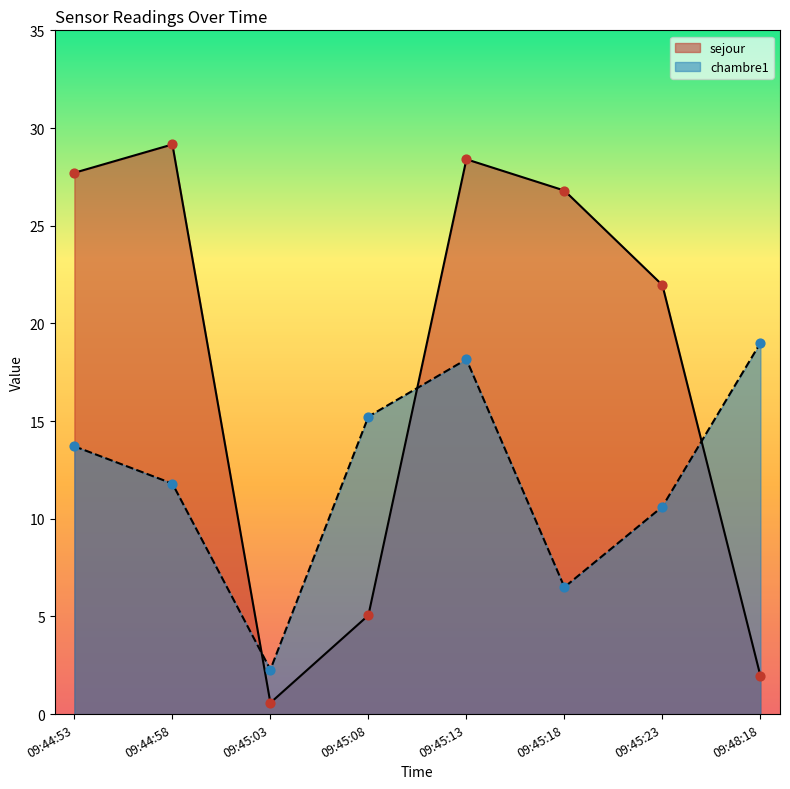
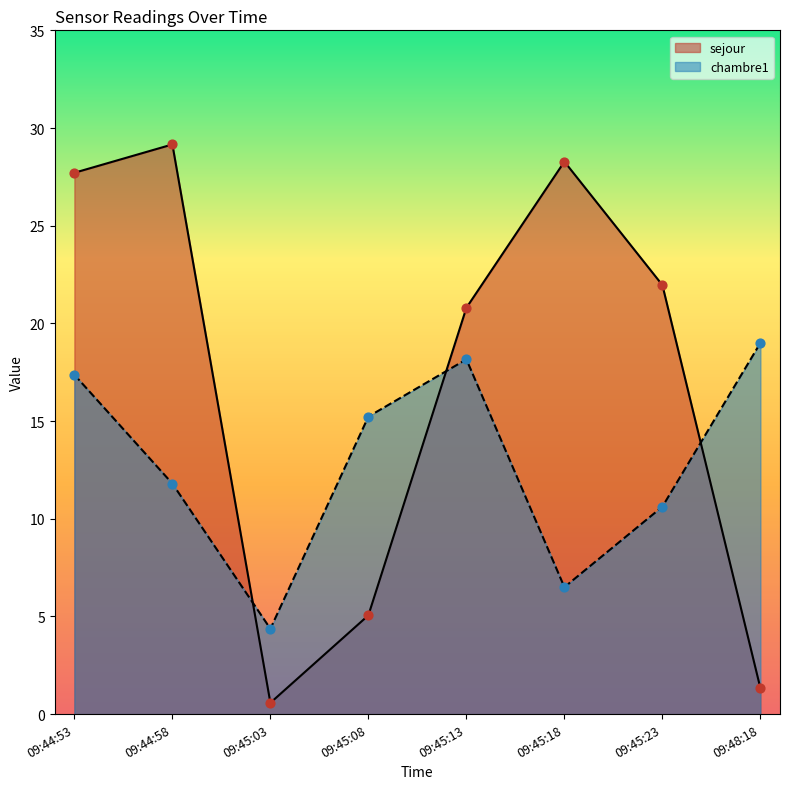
chambre1, 09:44:53: 13.7 -> 17.4
chambre1, 09:45:03: 2.3 -> 4.4
sejour, 09:45:13: 28.4 -> 20.8
sejour, 09:45:18: 26.8 -> 28.3
sejour, 09:48:18: 2.0 -> 1.3
